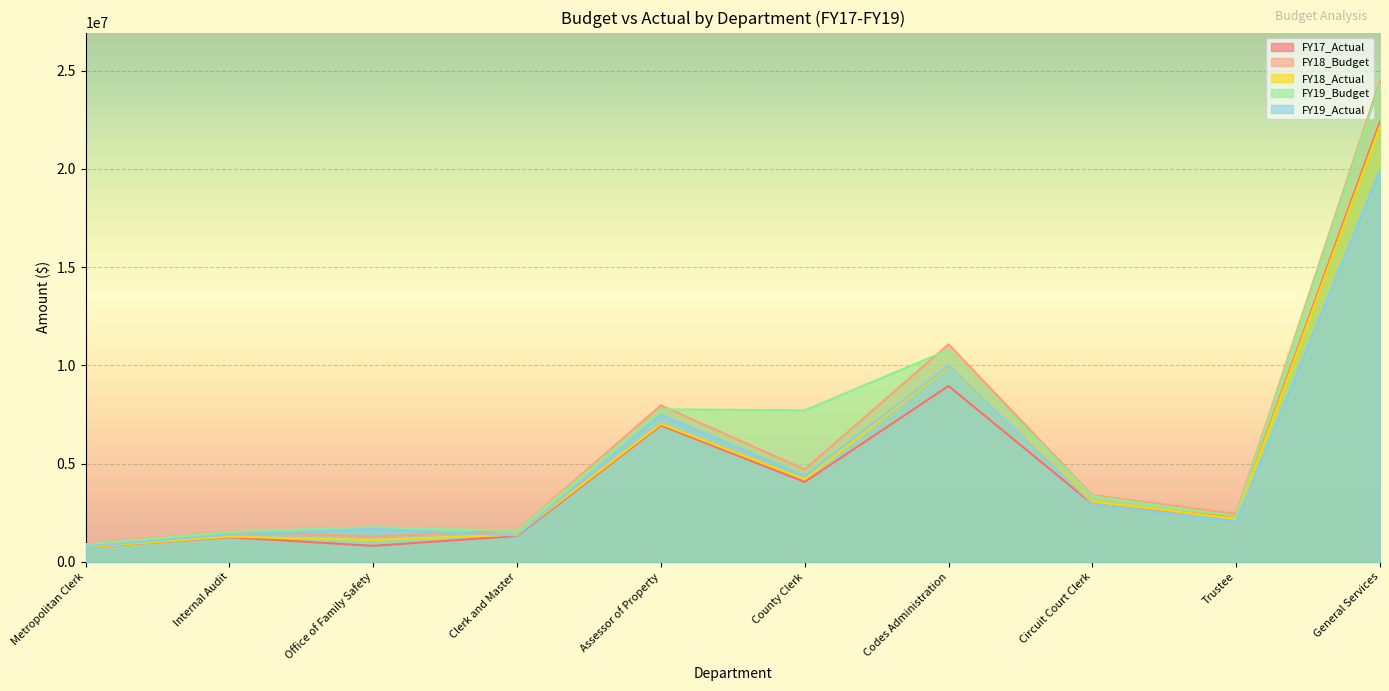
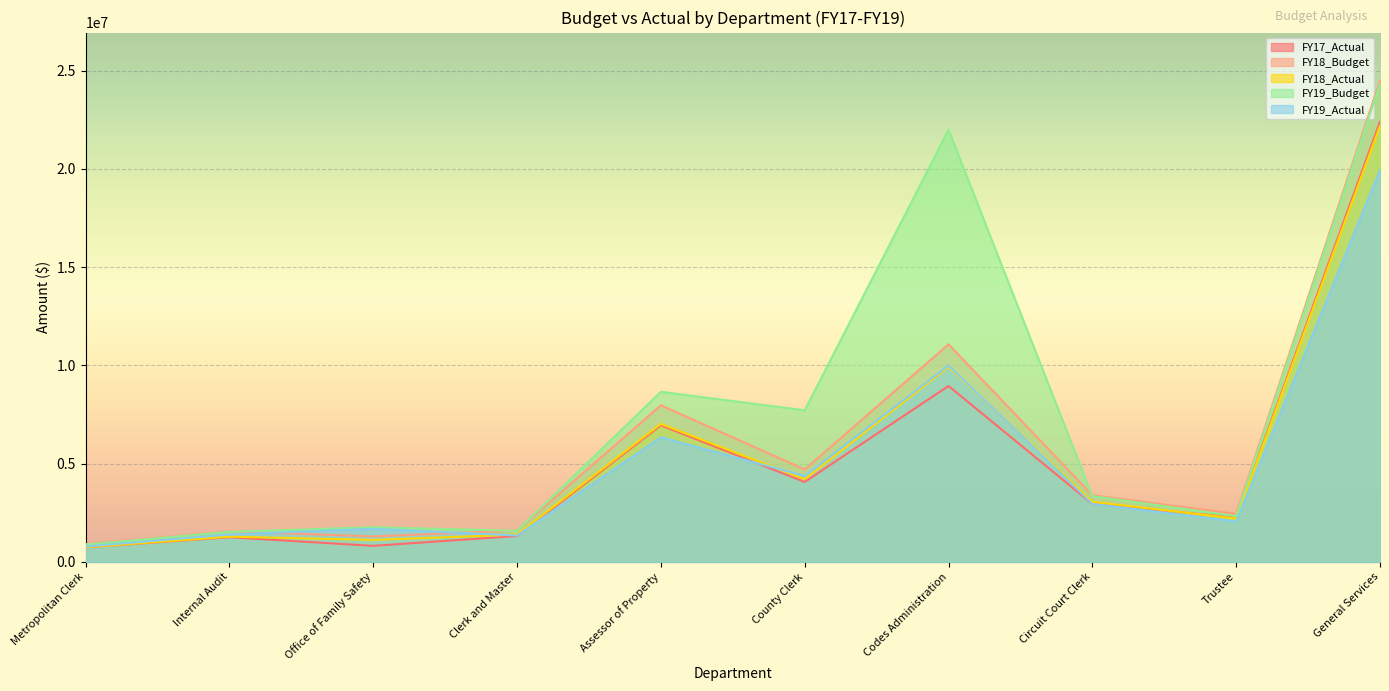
FY19_Budget, Assessor of Property: 7800000 -> 8700000
FY19_Actual, Assessor of Property: 7500000 -> 6300000
FY19_Budget, Codes Administration: 10800000 -> 22000000
